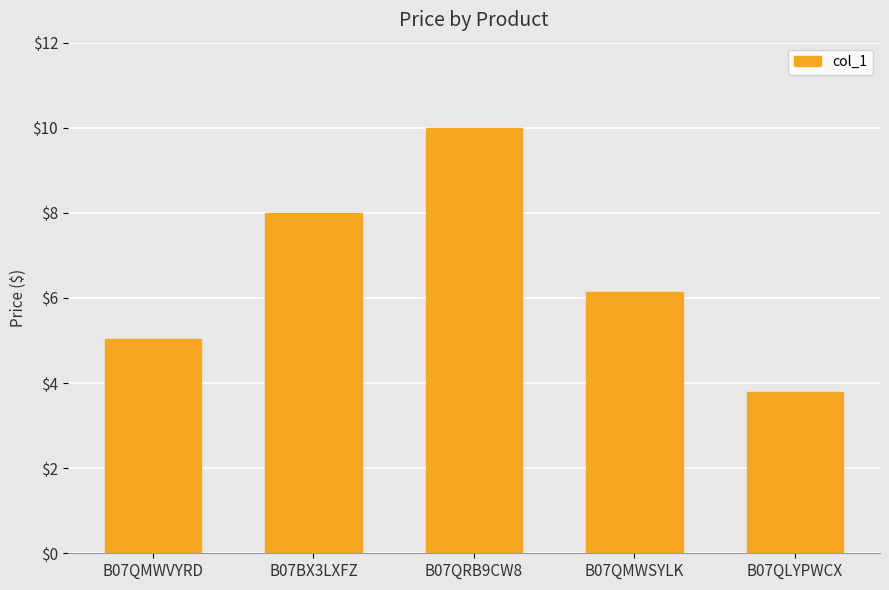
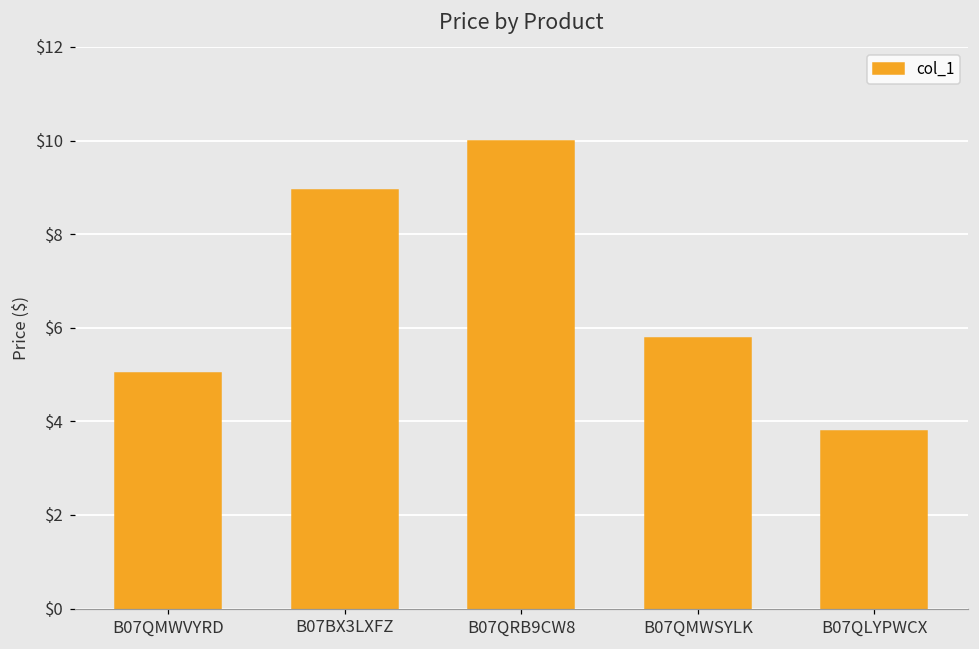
B07BX3LXFZ: $8.0 -> $9.0
B07QMWSYLK: $6.2 -> $5.8
